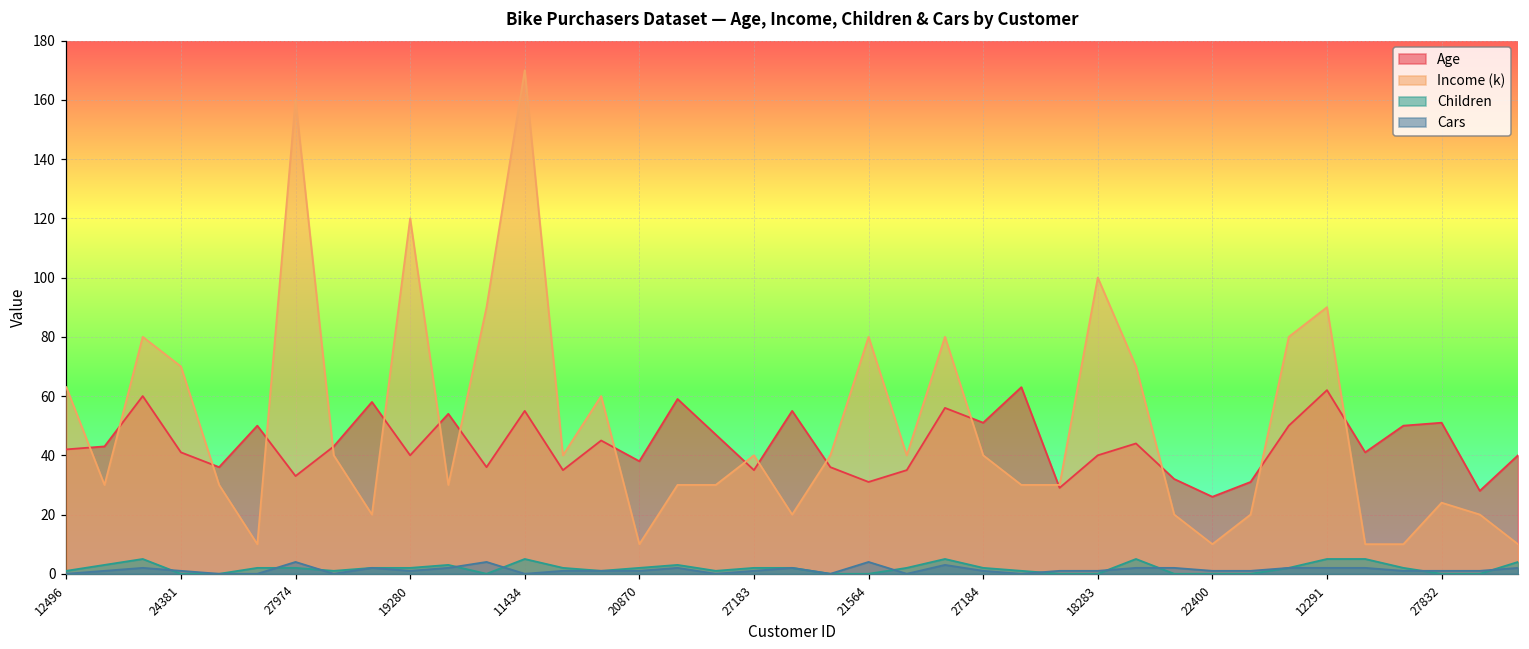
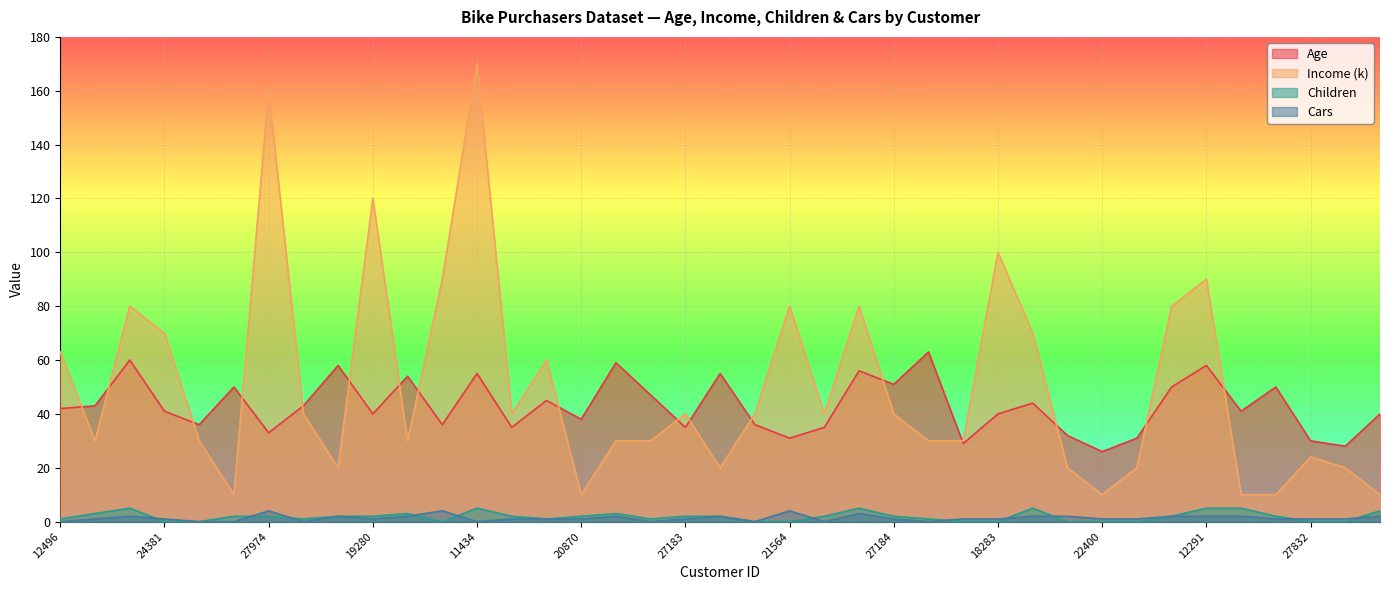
Age, 12291: 62 -> 58
Age, 27832: 51 -> 30
